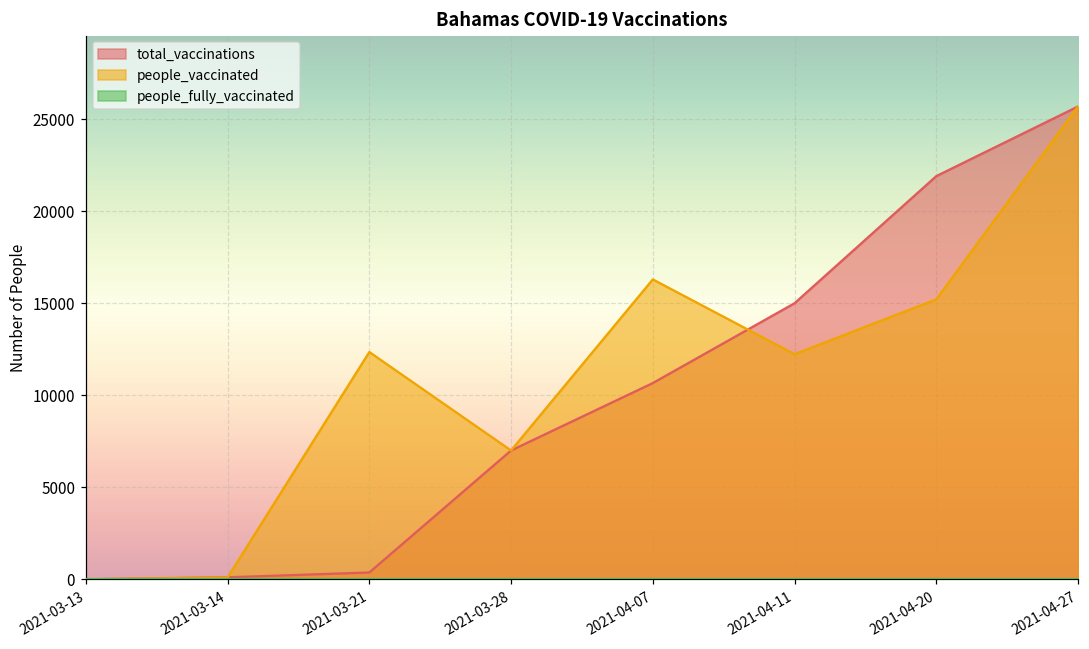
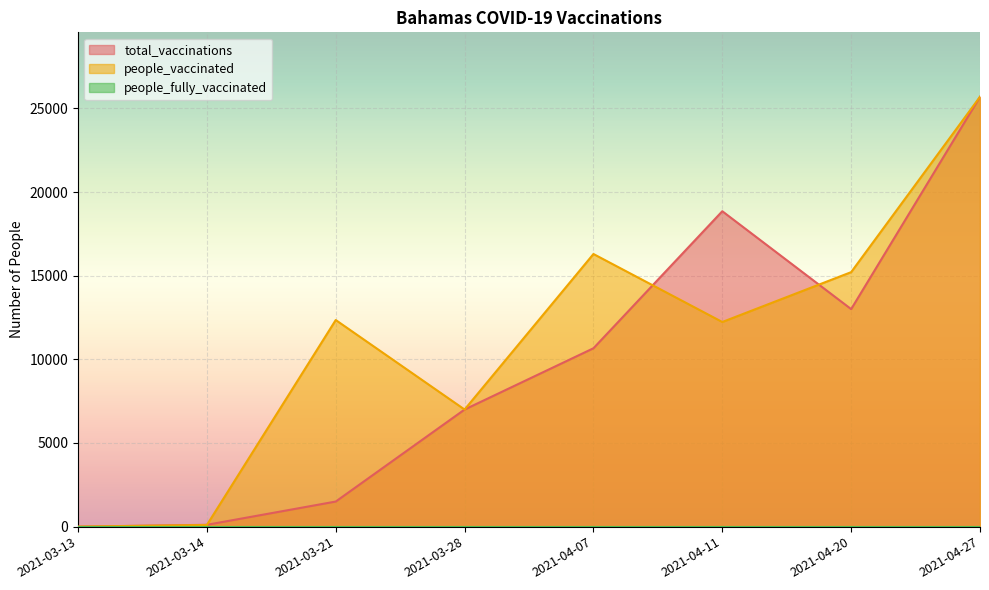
total_vaccinations, 2021-03-21: 400 -> 1500
total_vaccinations, 2021-04-11: 15000 -> 18900
total_vaccinations, 2021-04-20: 21900 -> 13000
